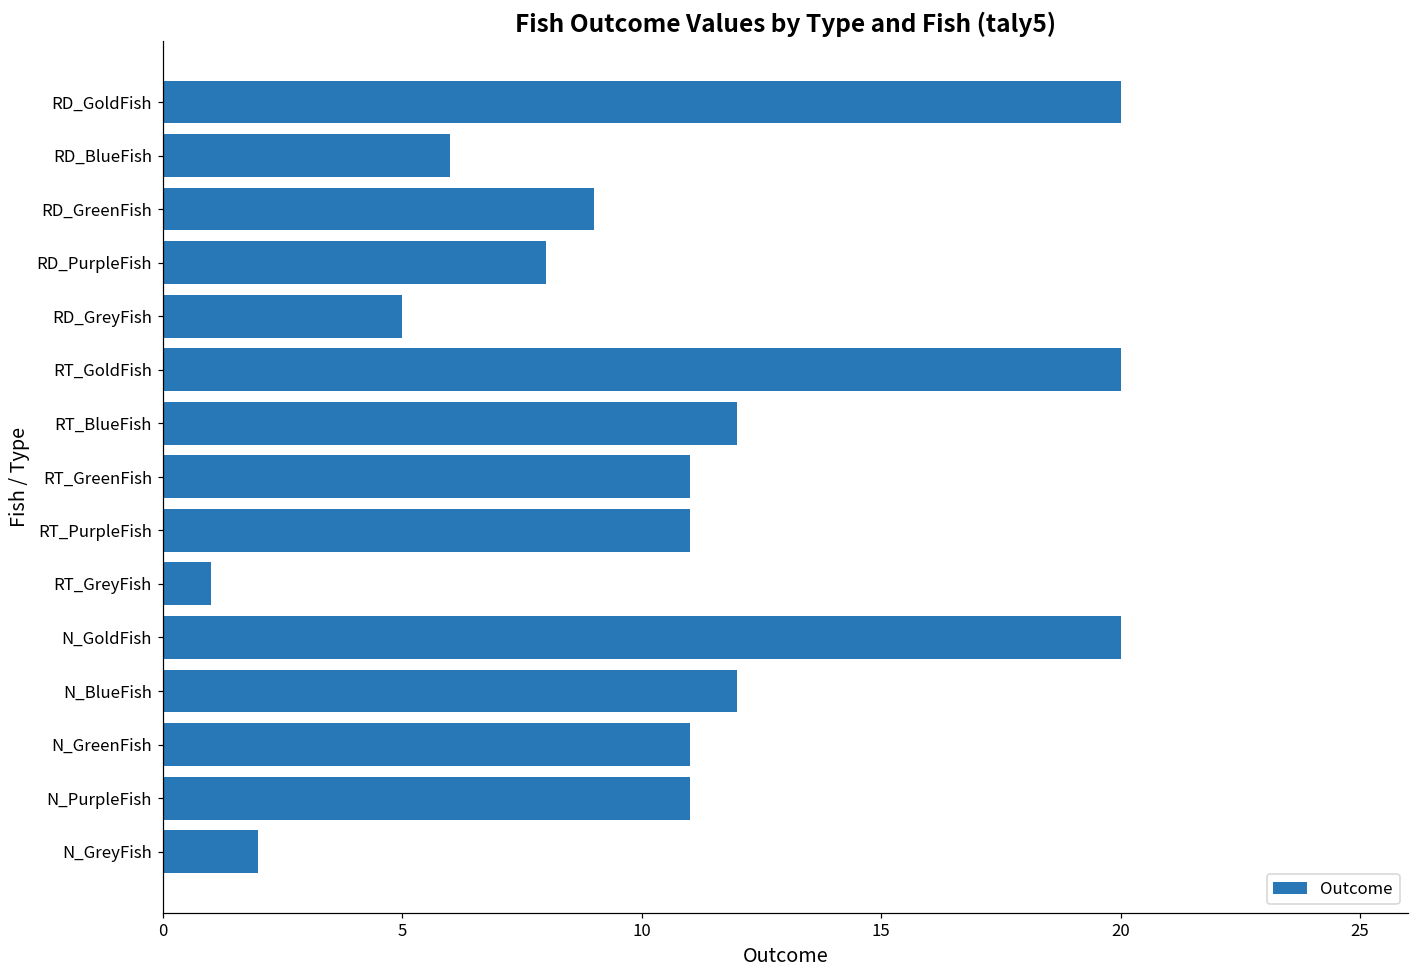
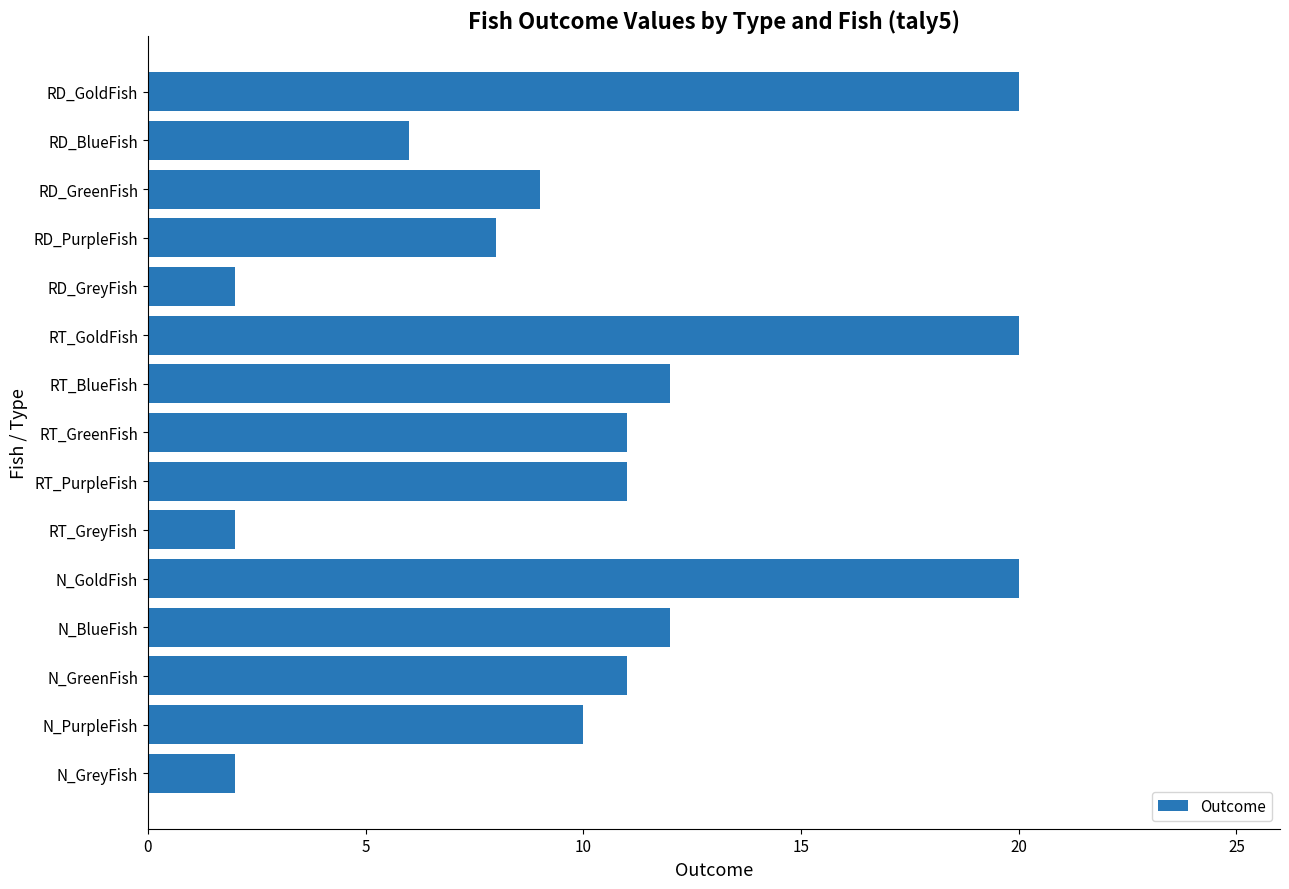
RD_GreyFish: 5 -> 2
RT_GreyFish: 1 -> 2
N_PurpleFish: 11 -> 10
